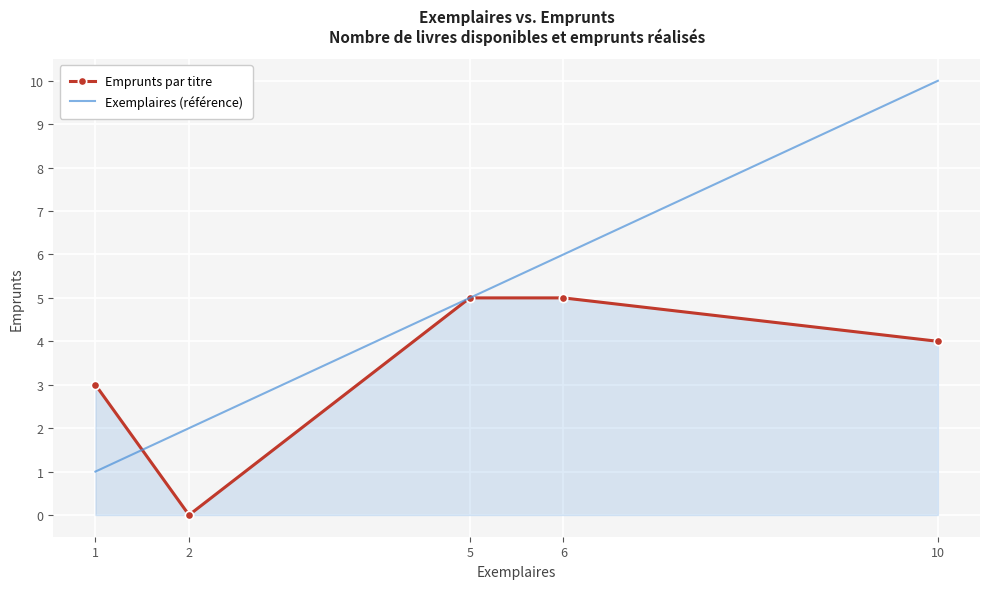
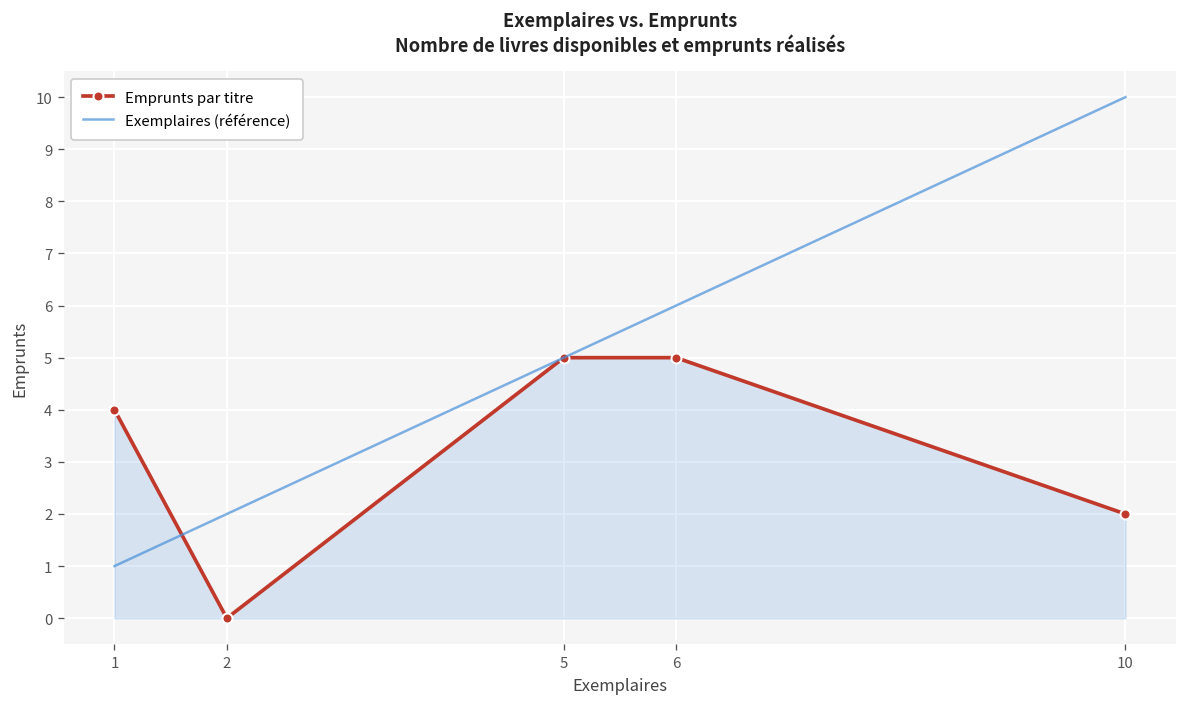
Emprunts par titre, 1: 3 -> 4
Emprunts par titre, 10: 4 -> 2
